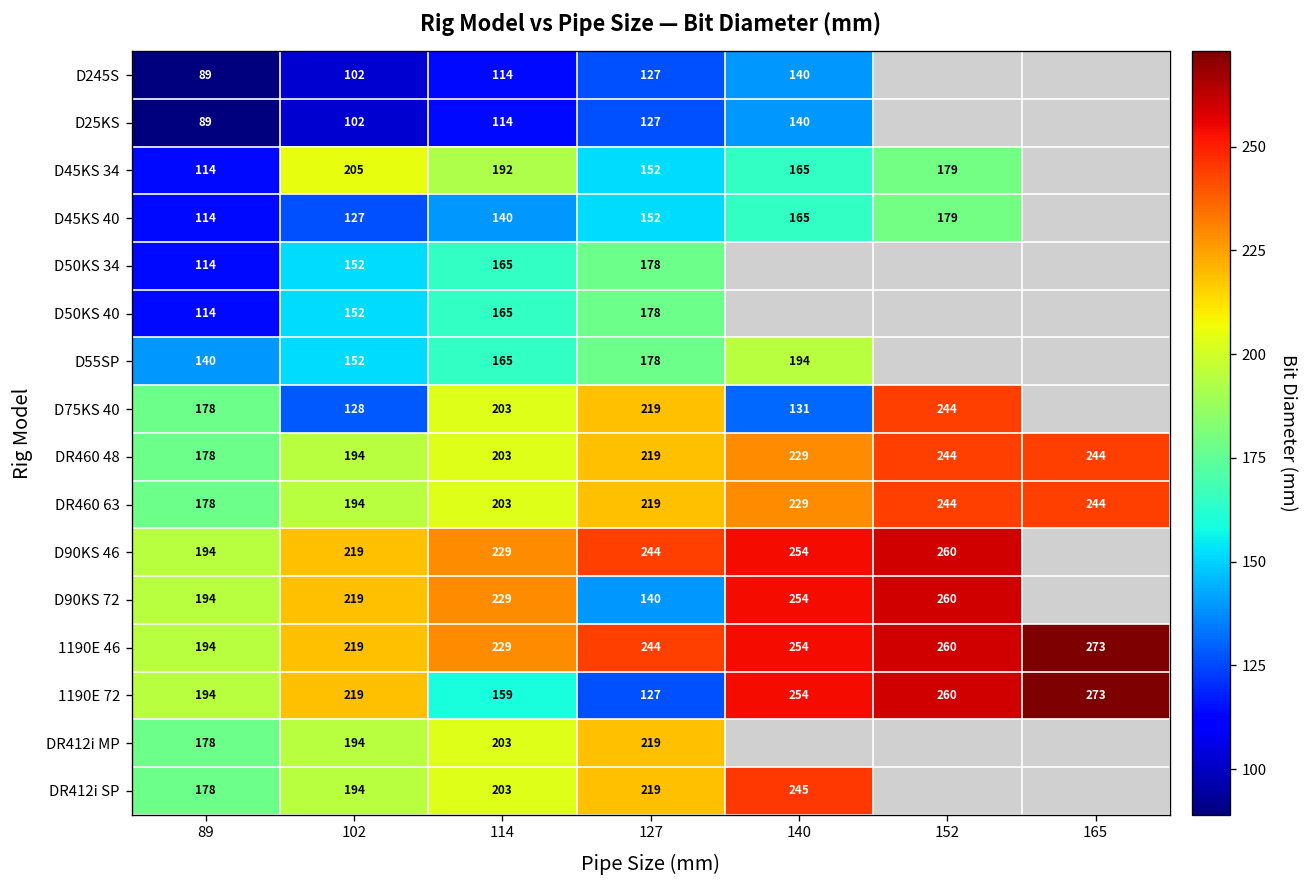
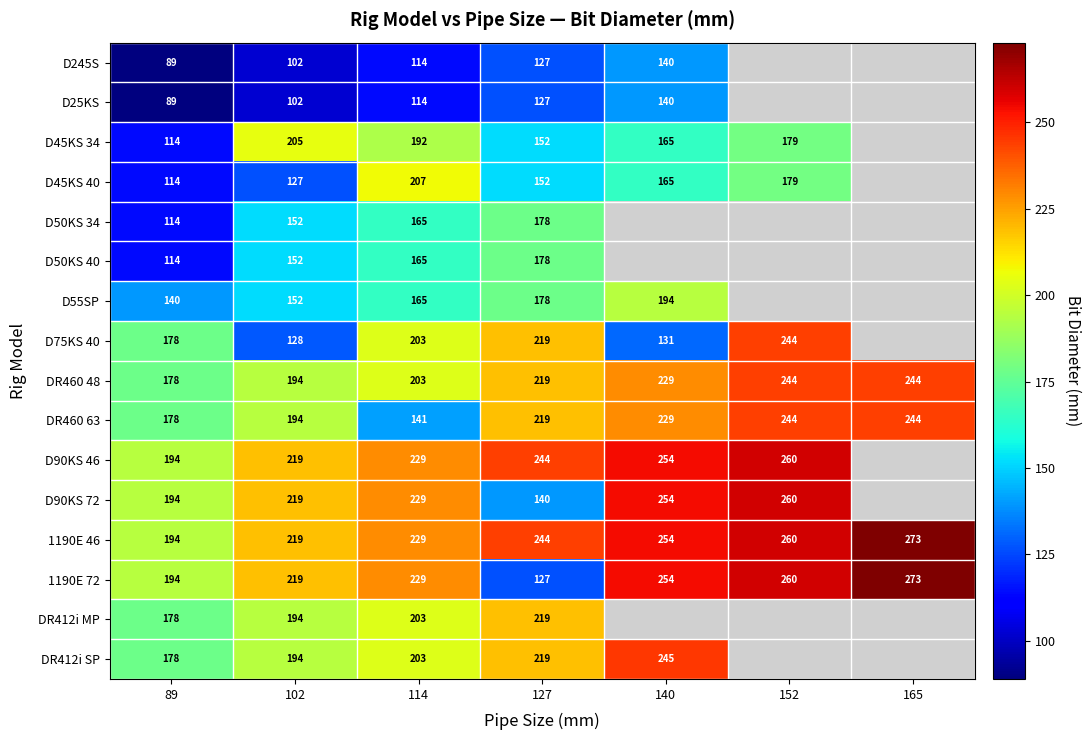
D45KS 40, 114: 140 -> 207
DR460 63, 114: 203 -> 141
1190E 72, 114: 159 -> 229
